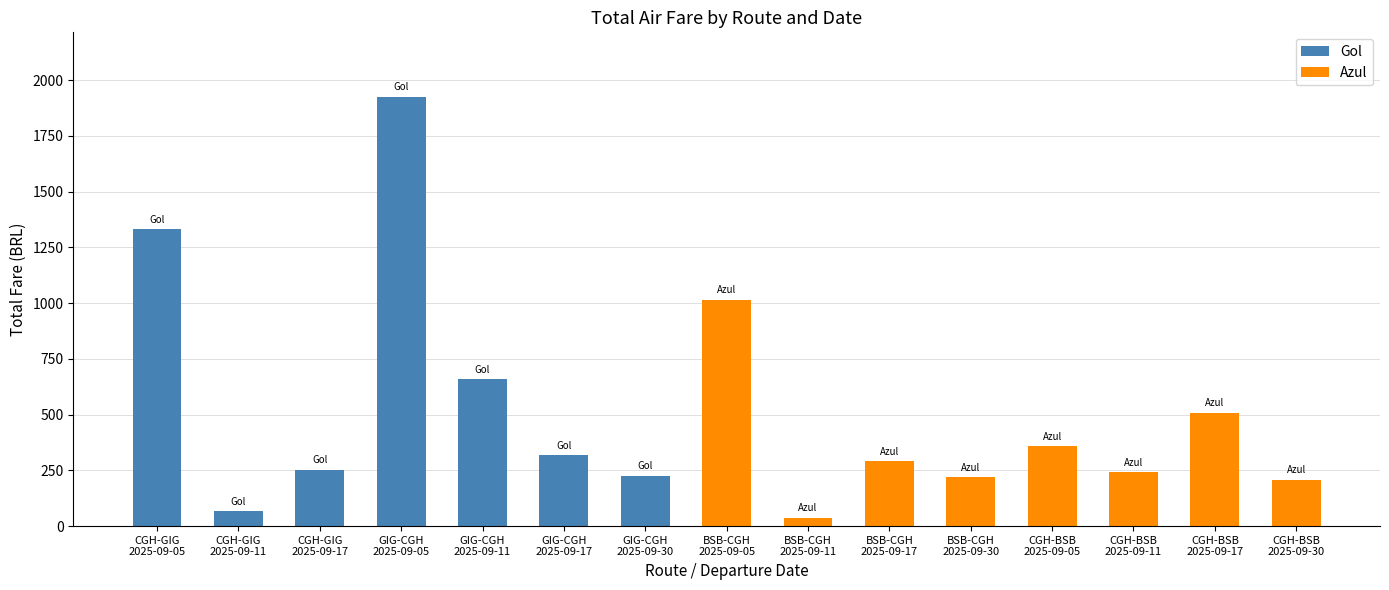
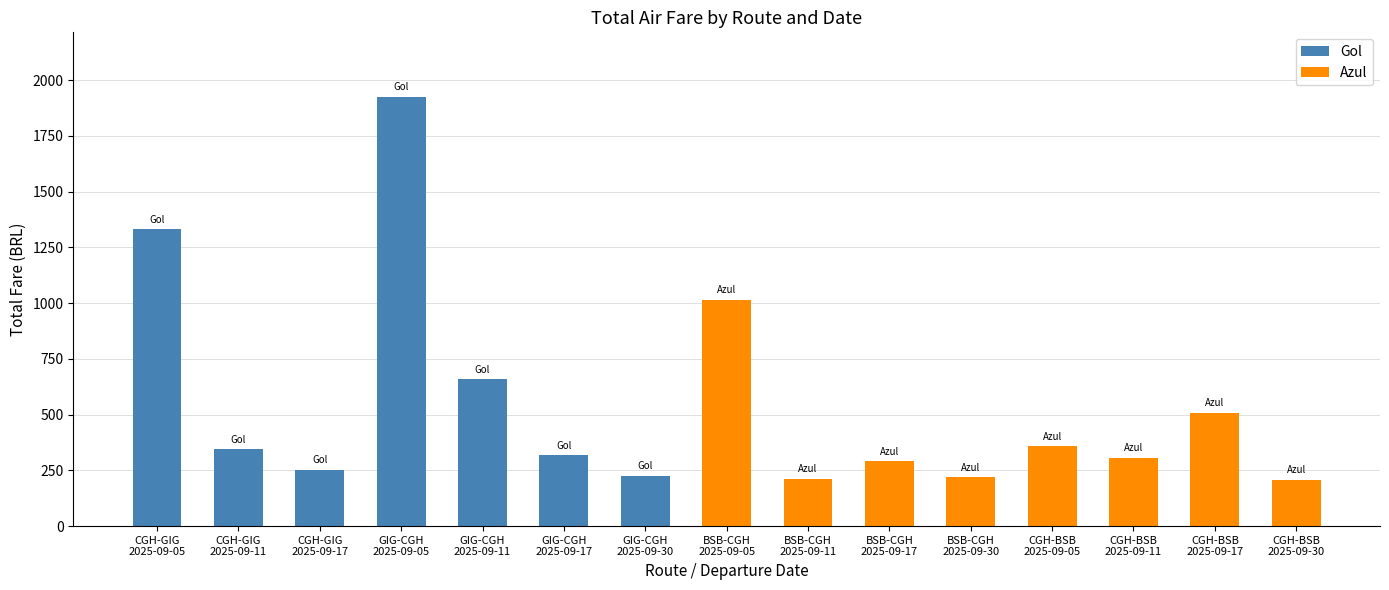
CGH-GIG 2025-09-11: 70 -> 350
BSB-CGH 2025-09-11: 40 -> 210
CGH-BSB 2025-09-11: 240 -> 310
